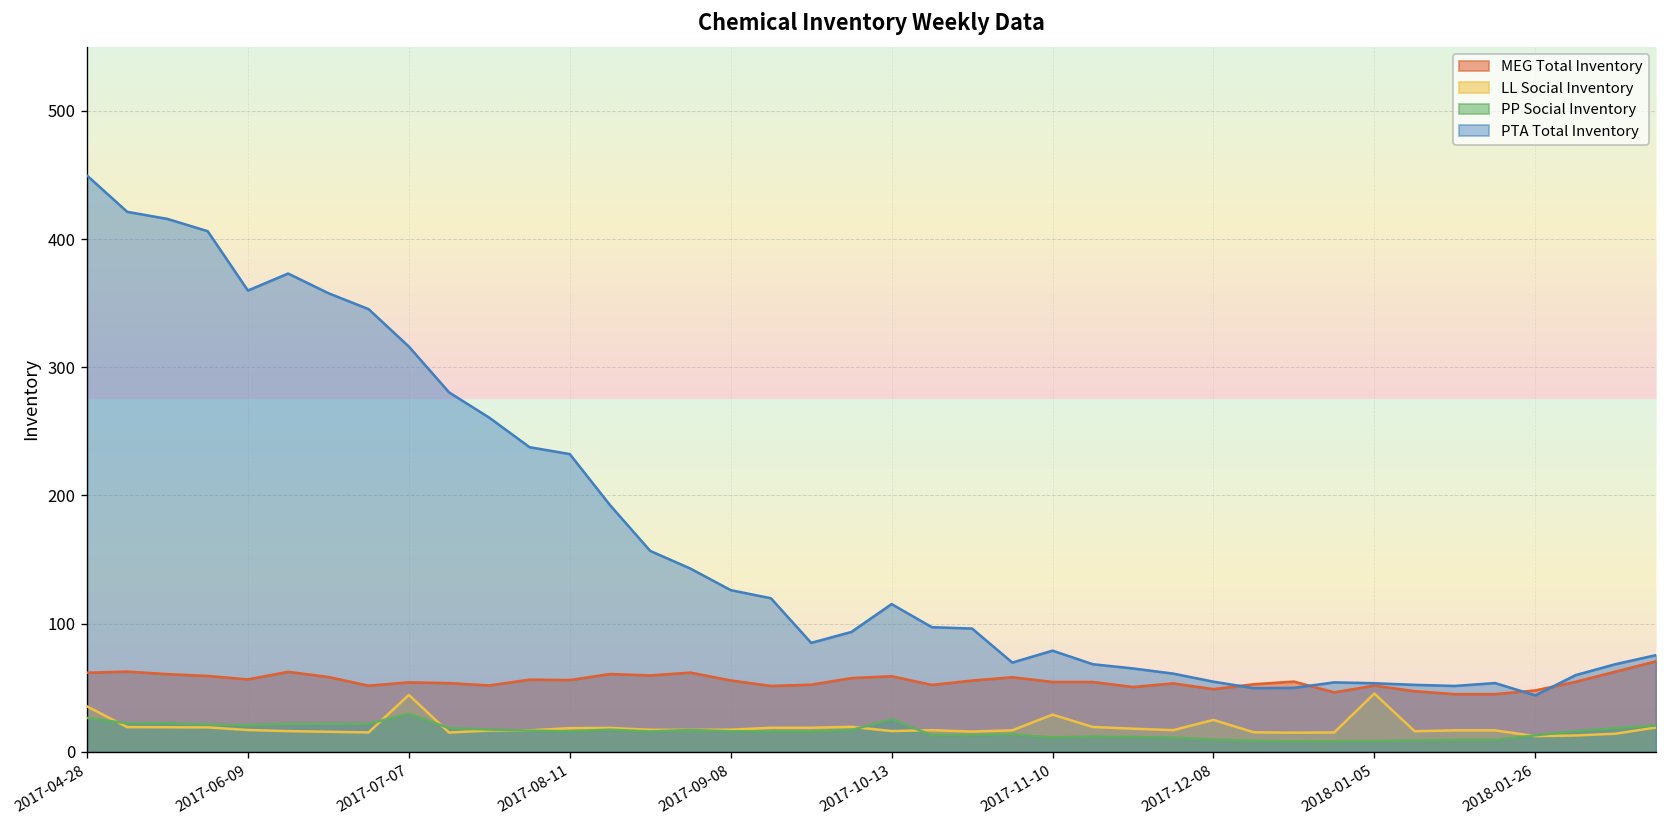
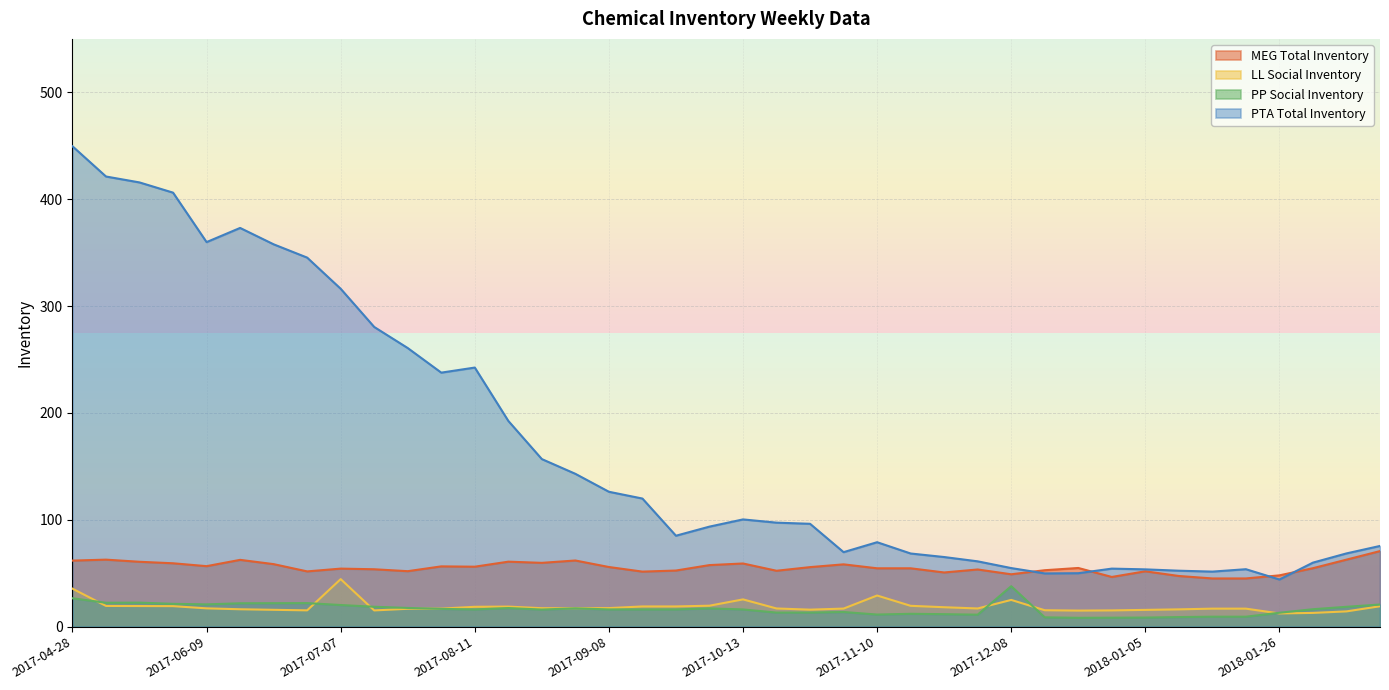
PP Social Inventory, 2017-07-07: 30 -> 20
PTA Total Inventory, 2017-08-11: 232 -> 242
LL Social Inventory, 2017-10-13: 16 -> 26
PP Social Inventory, 2017-10-13: 26 -> 16
PTA Total Inventory, 2017-10-13: 115 -> 100
PP Social Inventory, 2017-12-08: 10 -> 38
LL Social Inventory, 2018-01-05: 46 -> 16
